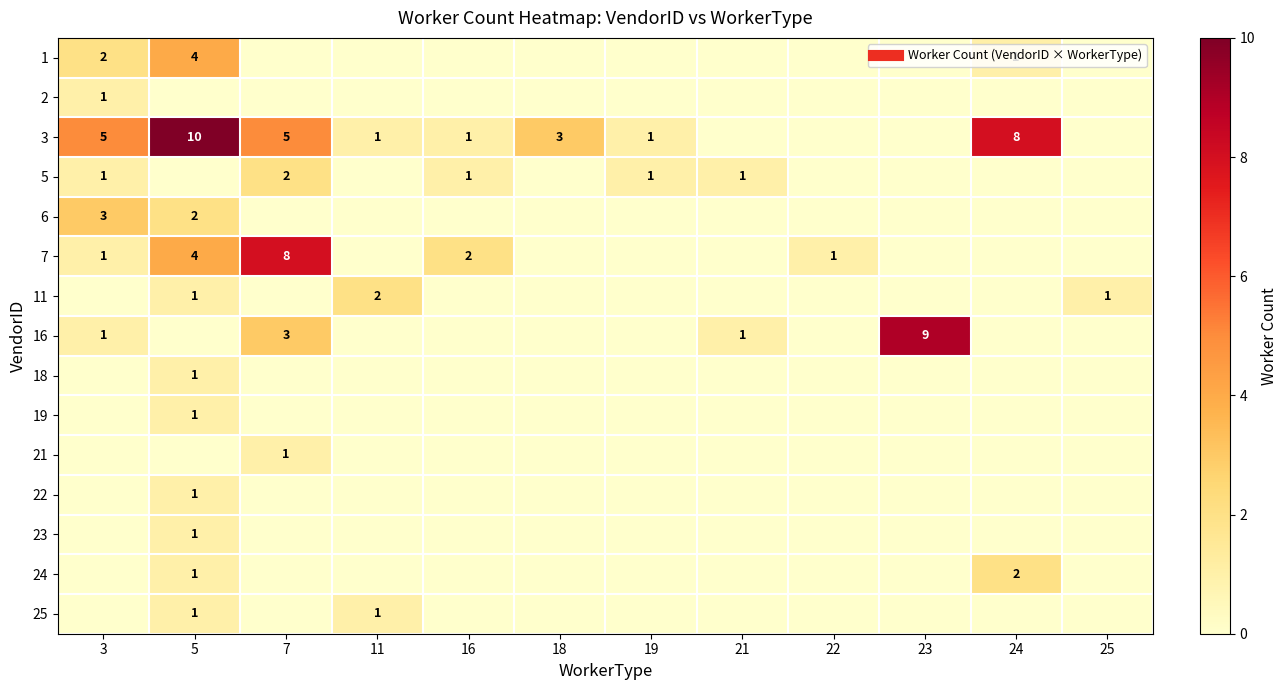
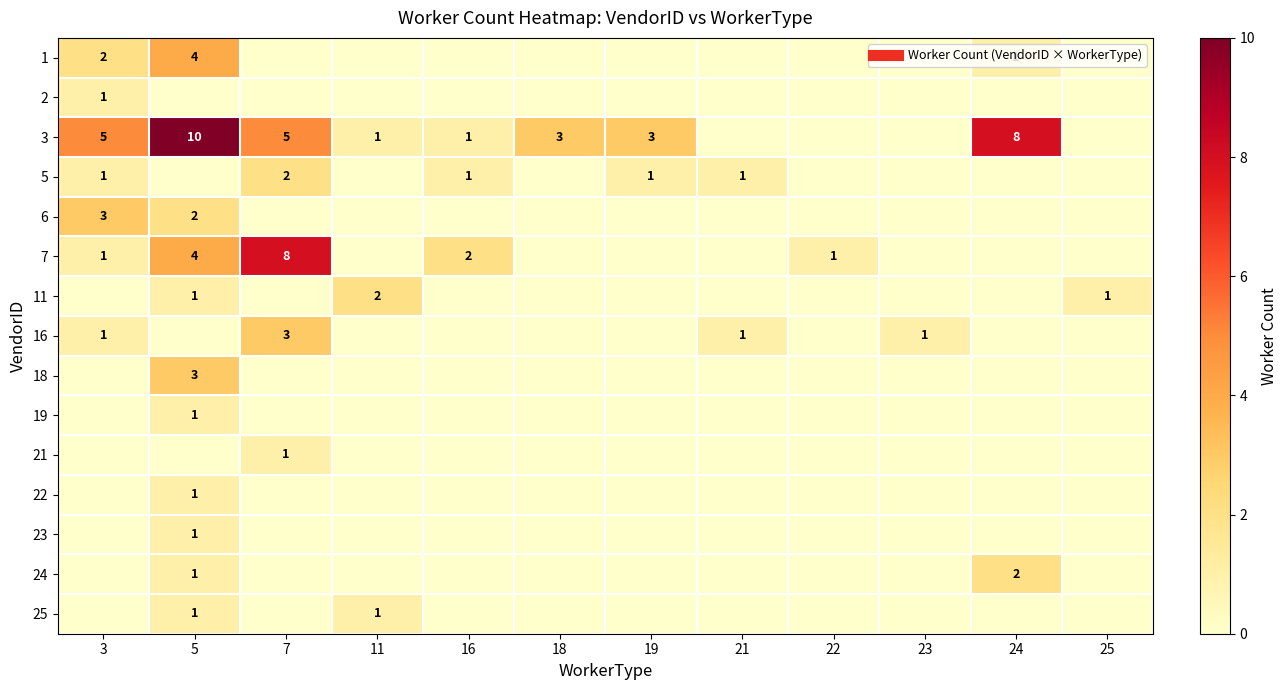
3, 19: 1 -> 3
16, 23: 9 -> 1
18, 5: 1 -> 3
